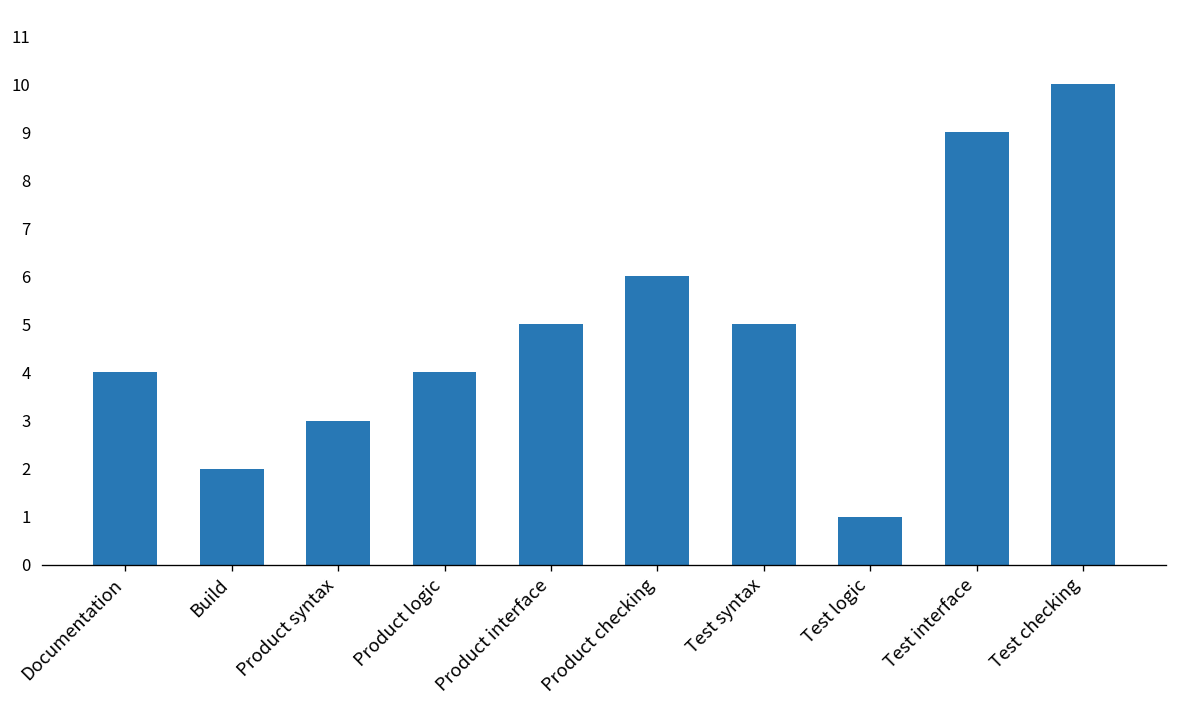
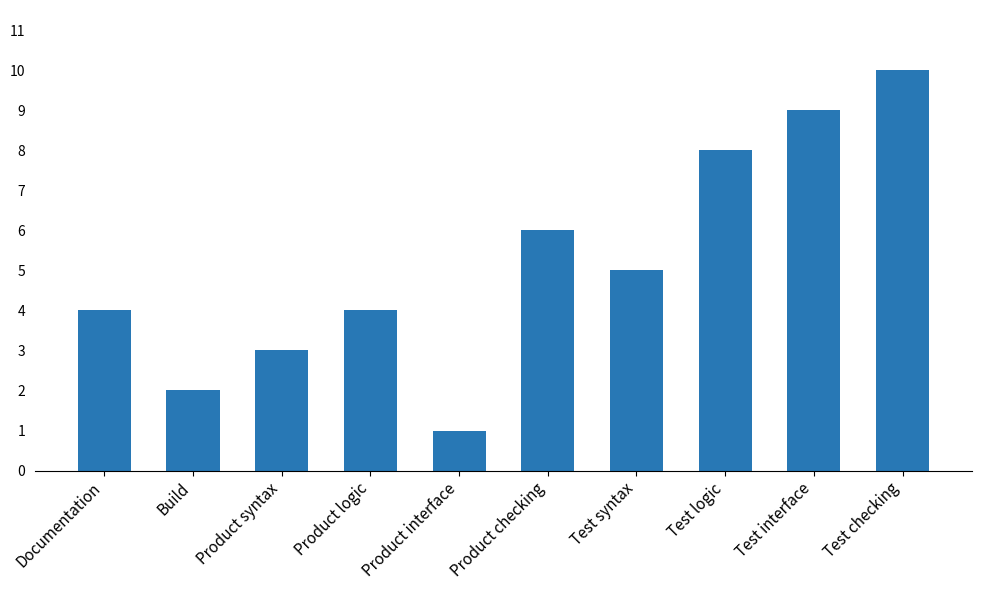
Product interface: 5 -> 1
Test logic: 1 -> 8
